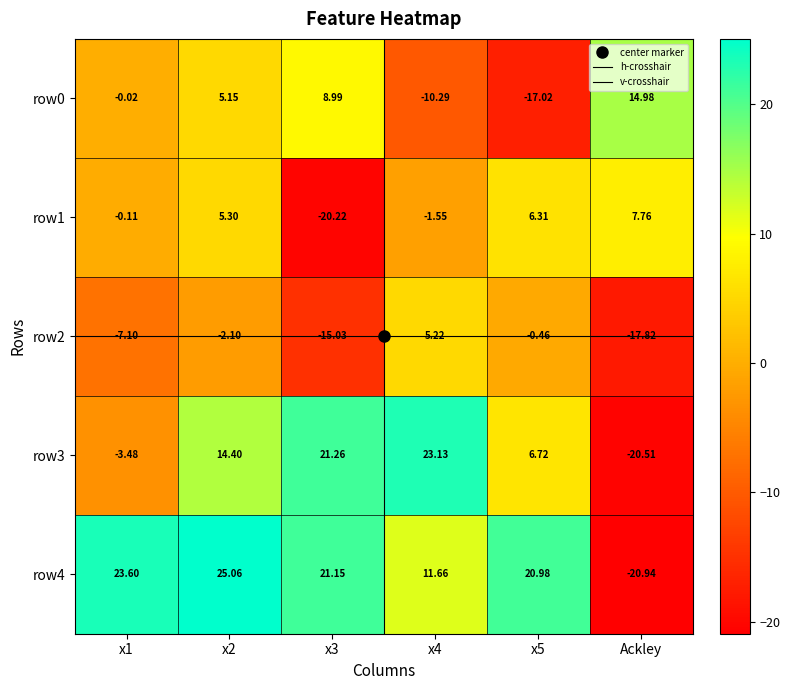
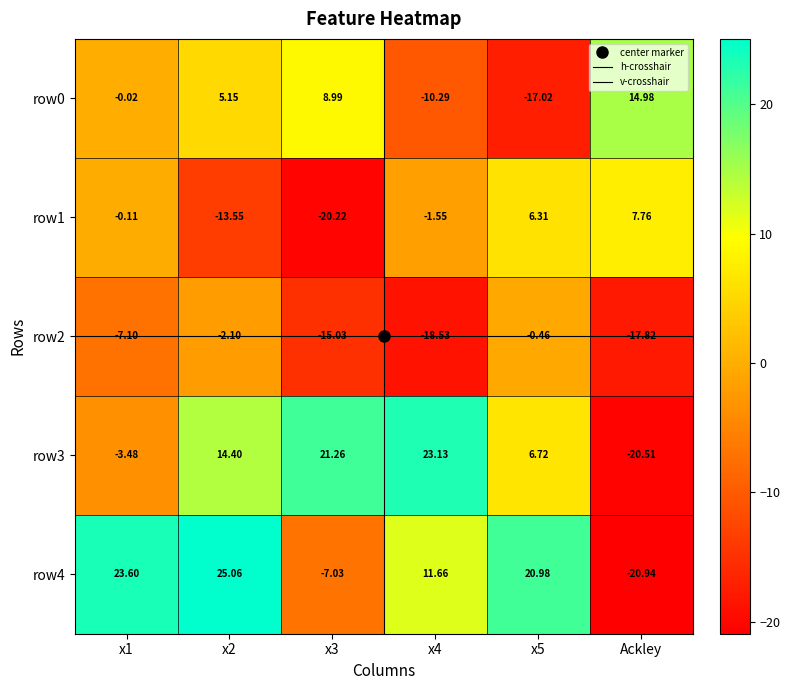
row1, x2: 5.30 -> -13.55
row2, x4: 5.22 -> -18.53
row4, x3: 21.15 -> -7.03
